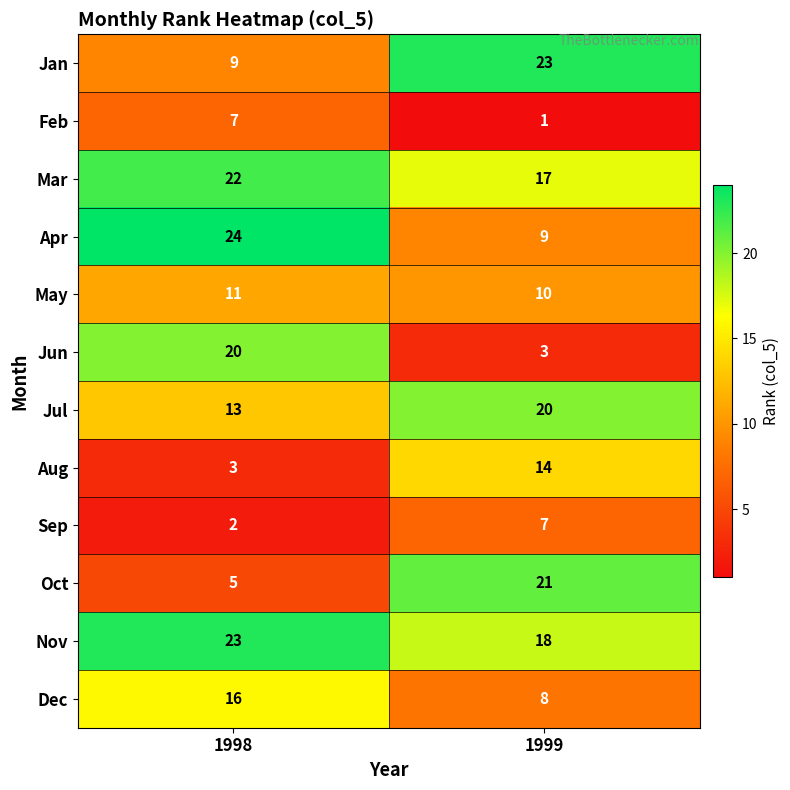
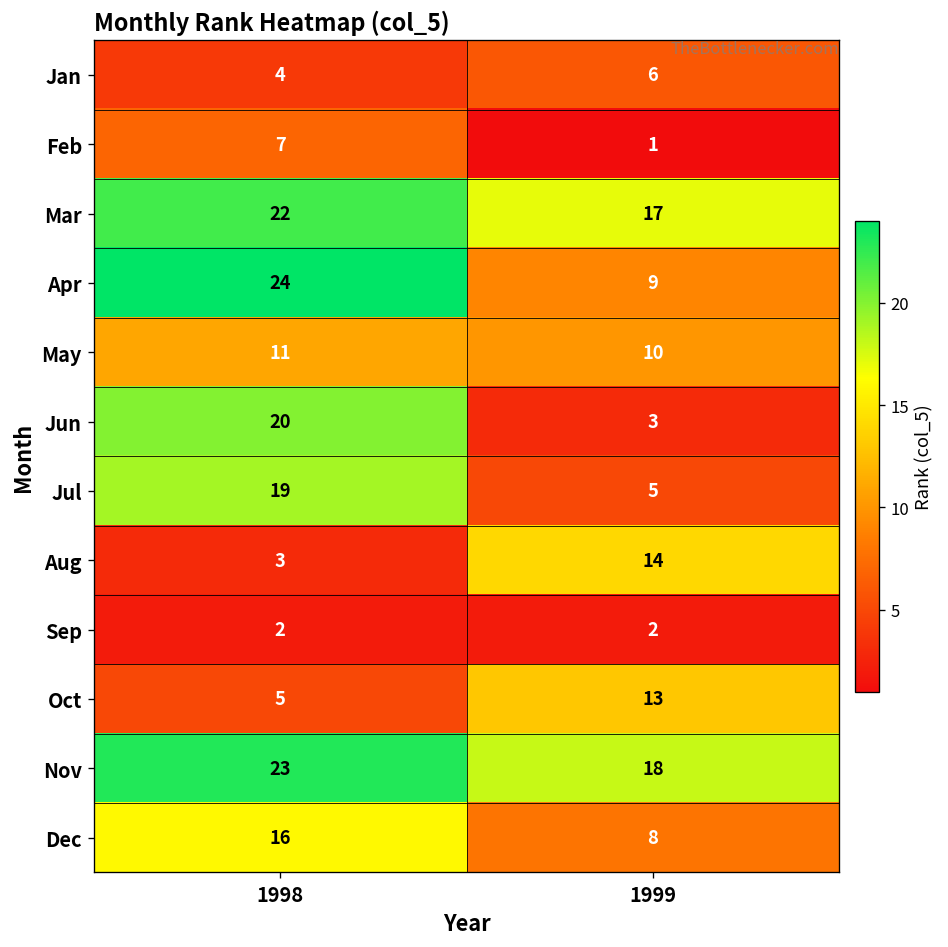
Jan, 1998: 9 -> 4
Jan, 1999: 23 -> 6
Jul, 1998: 13 -> 19
Jul, 1999: 20 -> 5
Sep, 1999: 7 -> 2
Oct, 1999: 21 -> 13
